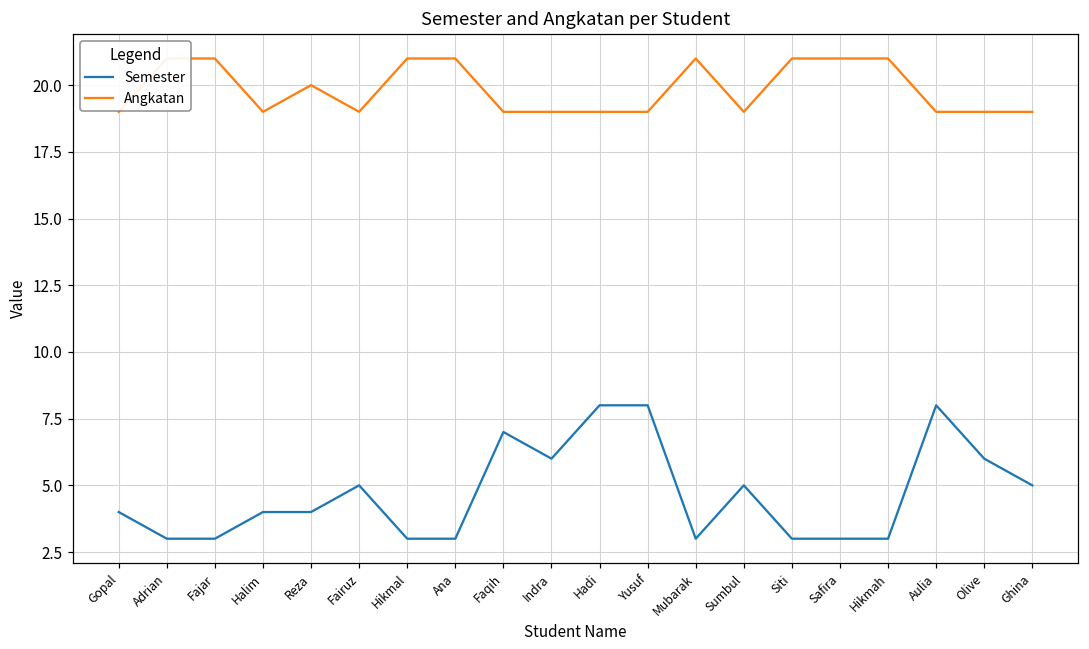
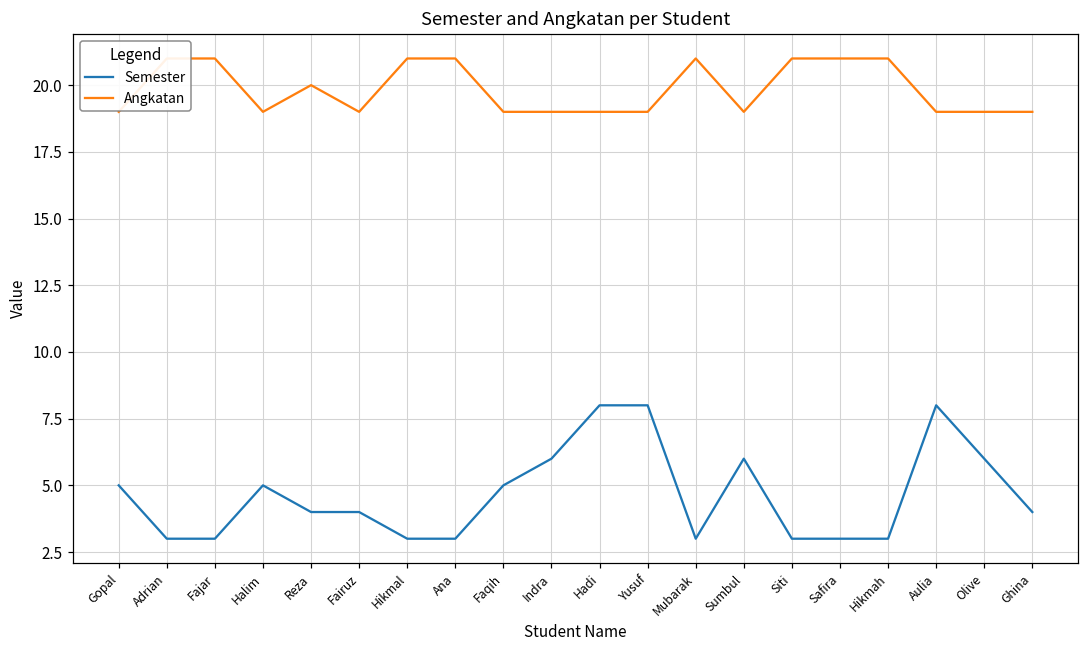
Semester, Gopal: 4 -> 5
Semester, Halim: 4 -> 5
Semester, Fairuz: 5 -> 4
Semester, Faqih: 7 -> 5
Semester, Sumbul: 5 -> 6
Semester, Ghina: 5 -> 4
